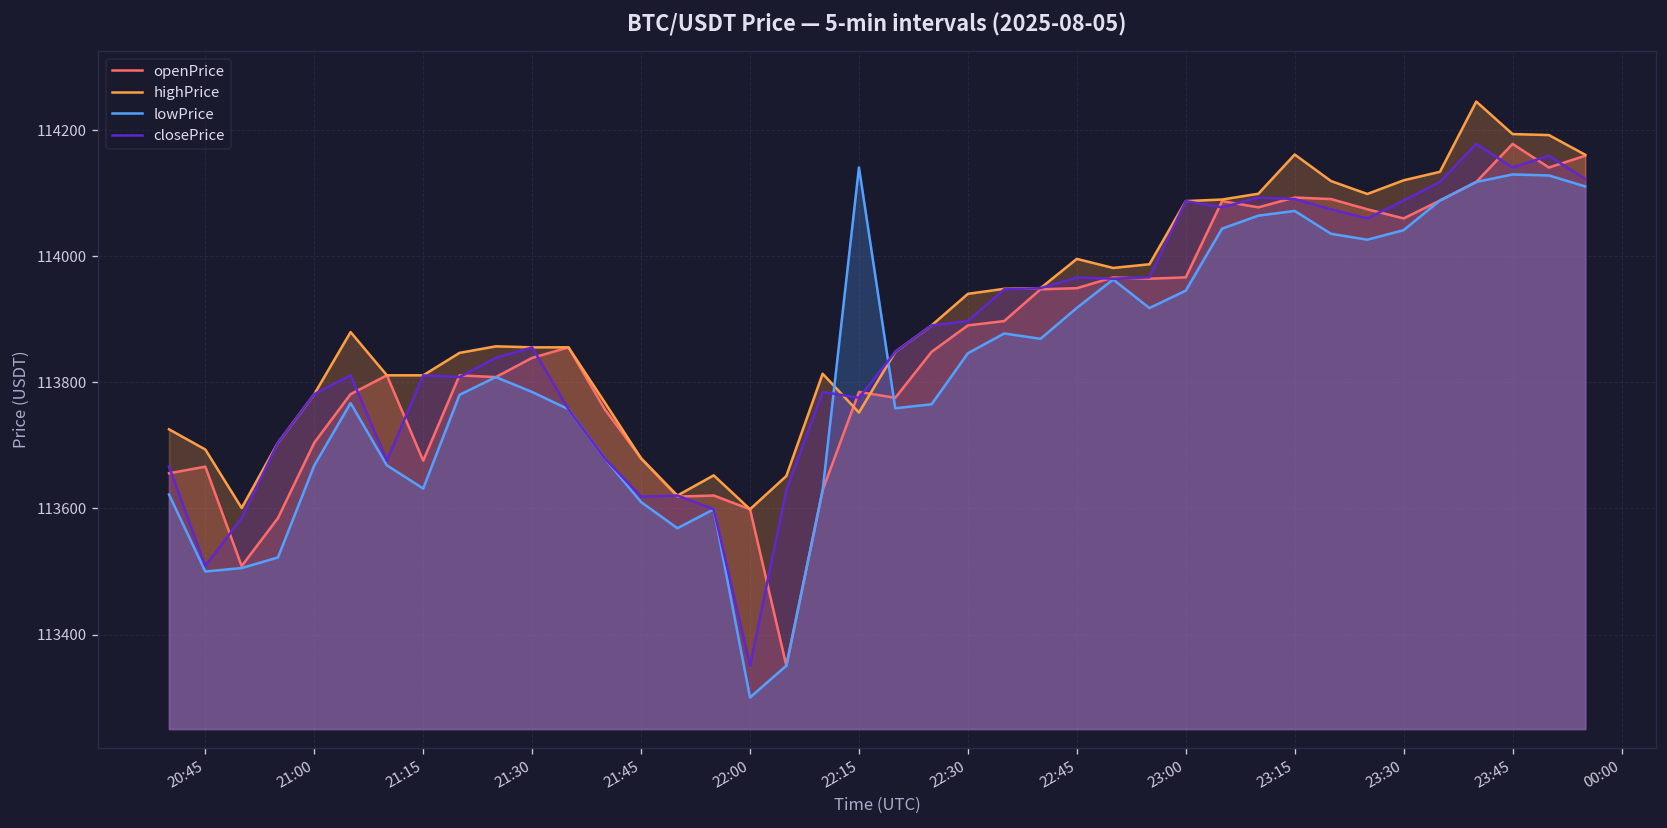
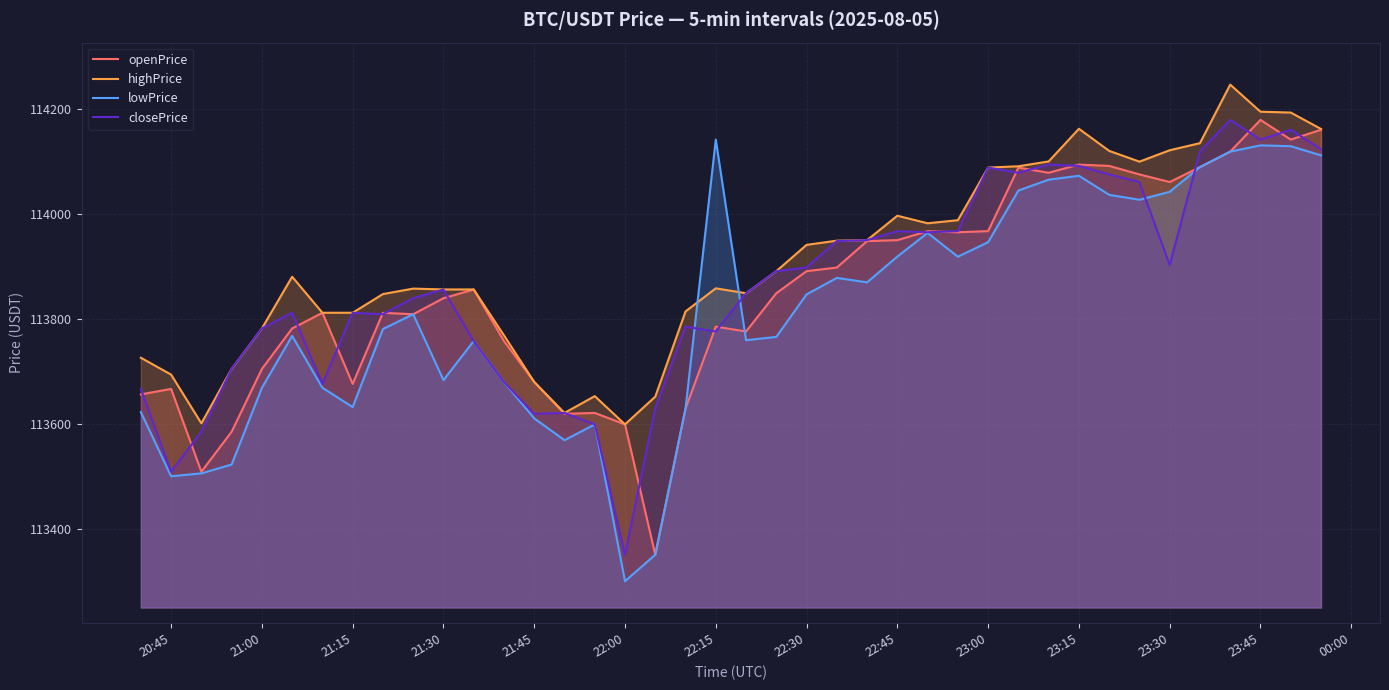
lowPrice, 21:30: 113780 -> 113680
highPrice, 22:15: 113750 -> 113860
closePrice, 23:30: 114090 -> 113900
